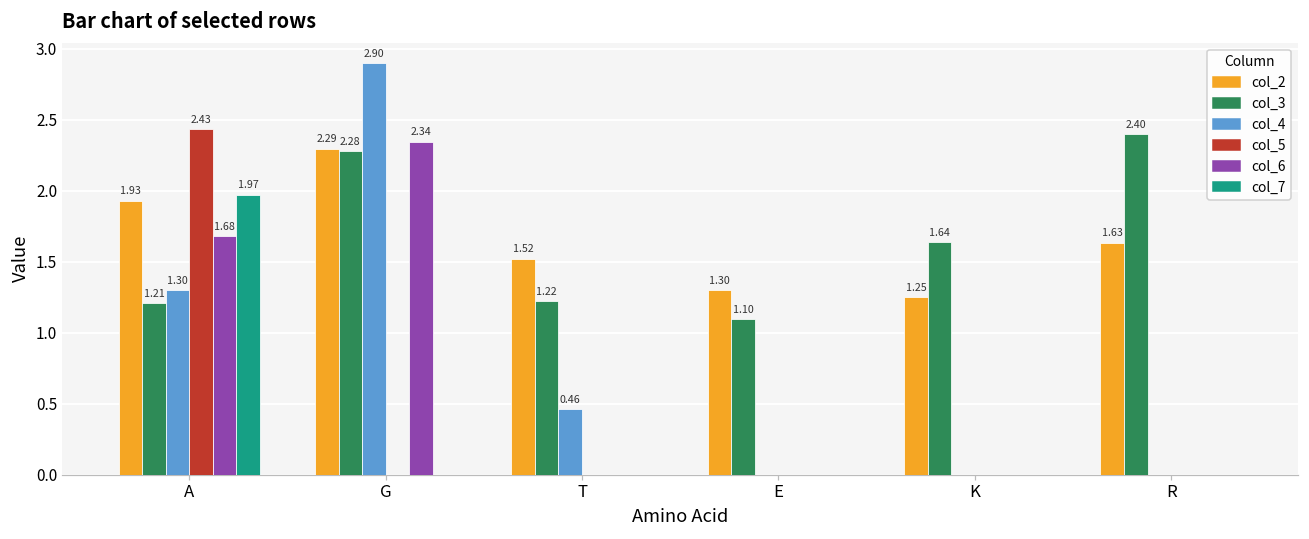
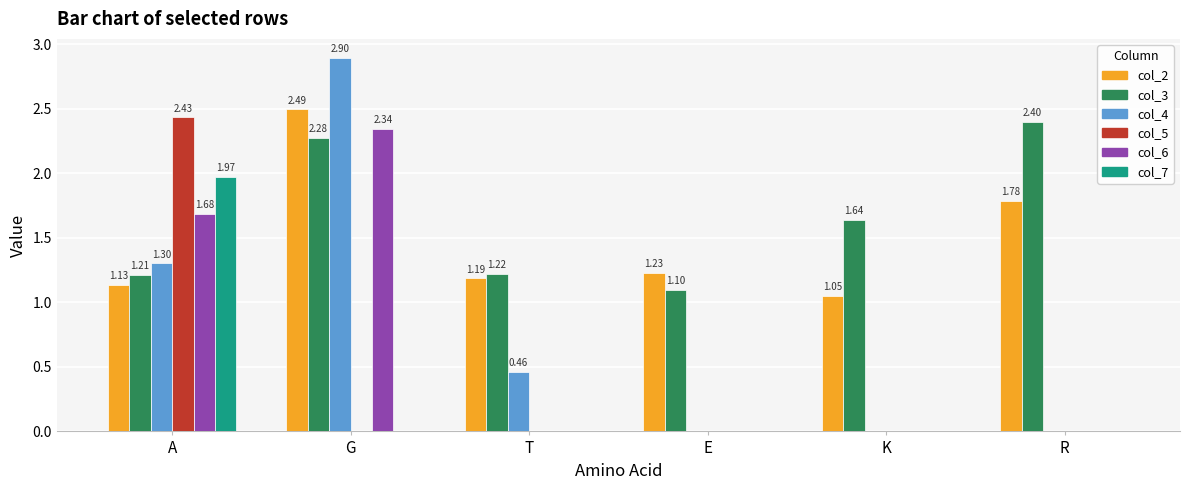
col_2, A: 1.93 -> 1.13
col_2, G: 2.29 -> 2.49
col_2, T: 1.52 -> 1.19
col_2, E: 1.30 -> 1.23
col_2, K: 1.25 -> 1.05
col_2, R: 1.63 -> 1.78
